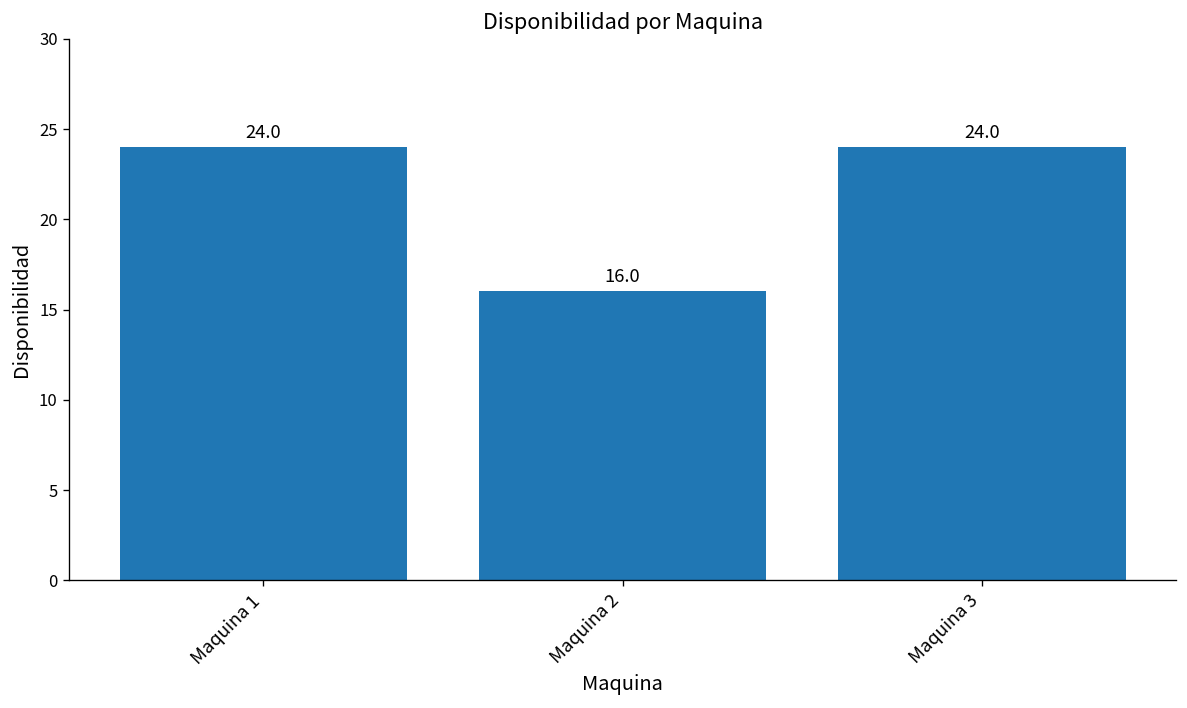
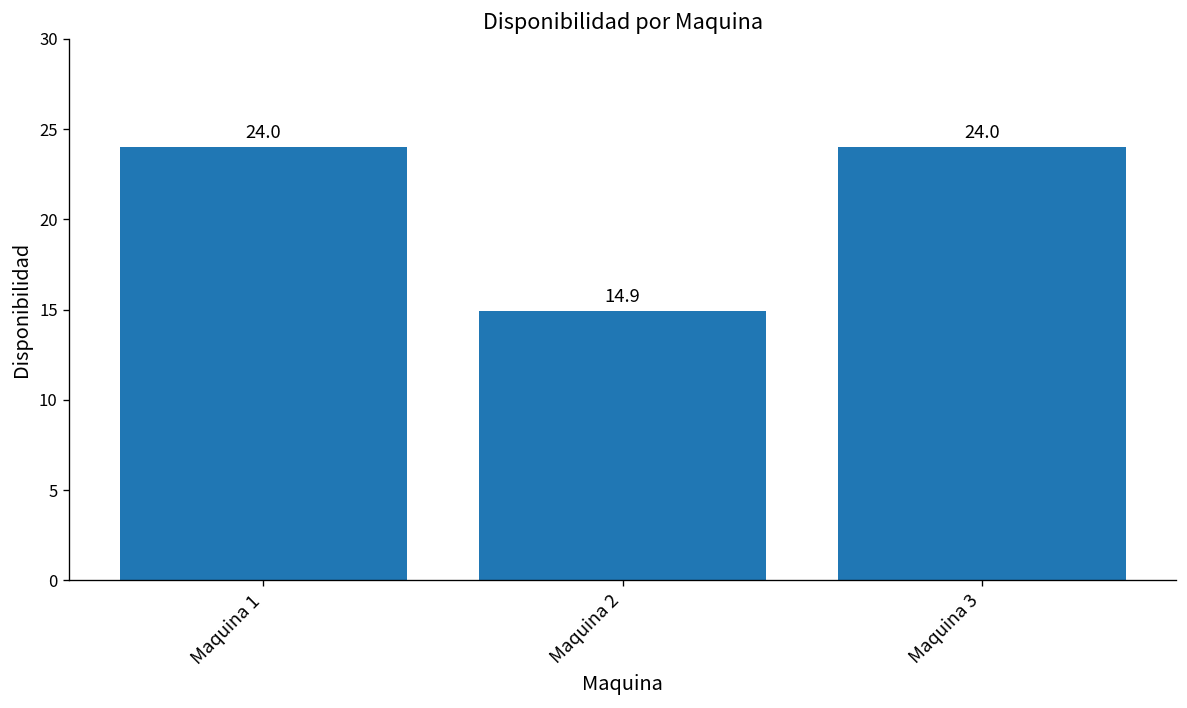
Maquina 2: 16.0 -> 14.9
